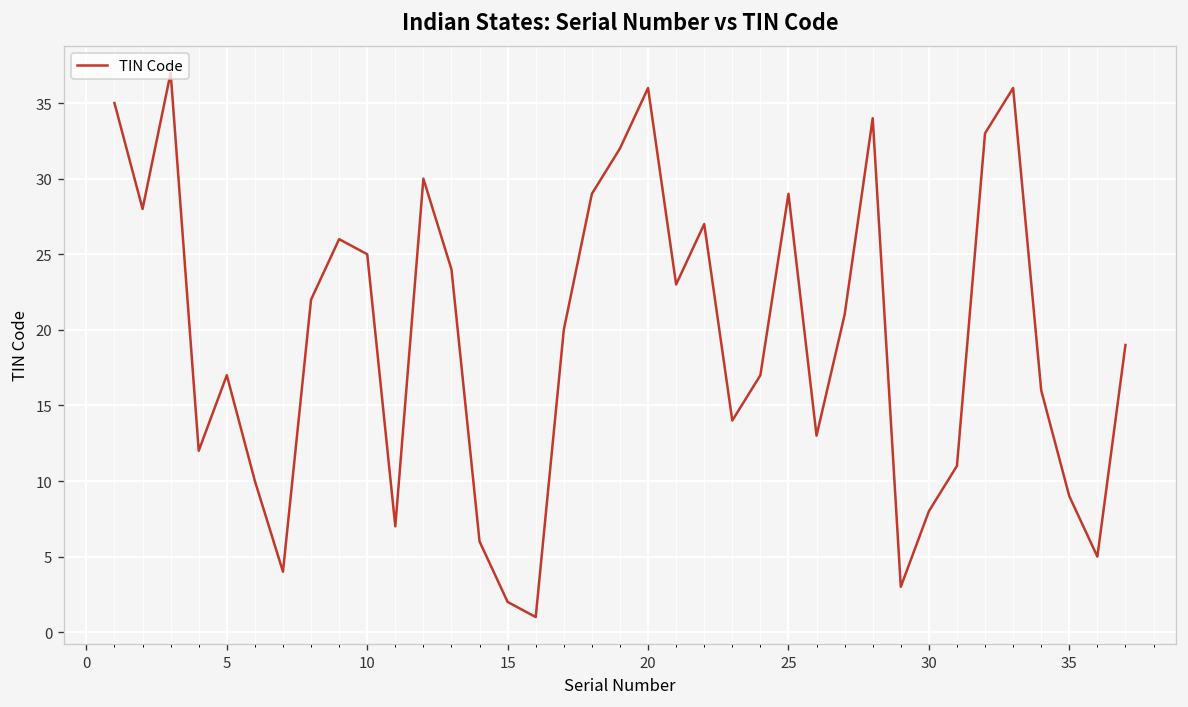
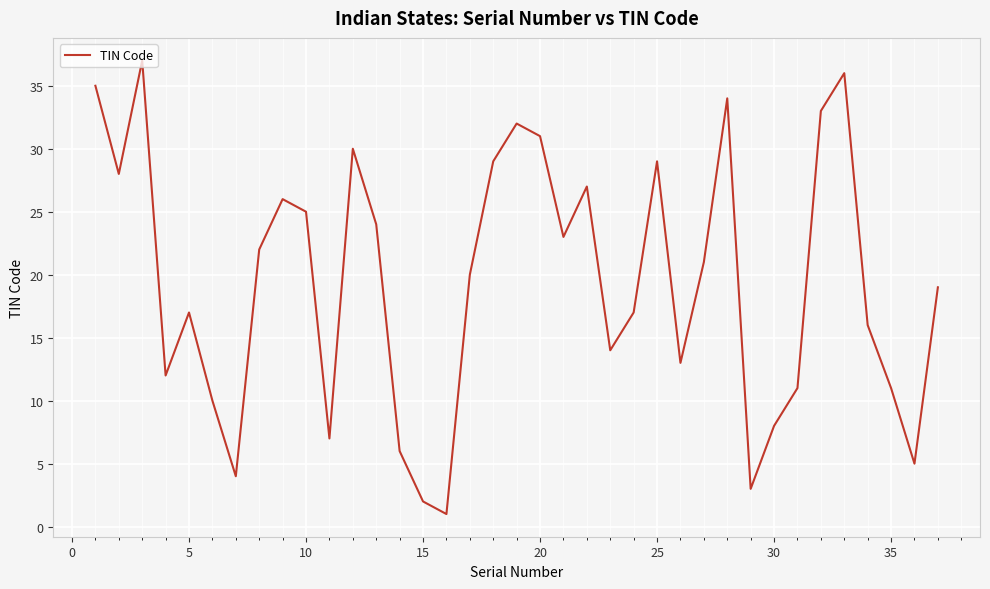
20: 36 -> 31
35: 9 -> 11
